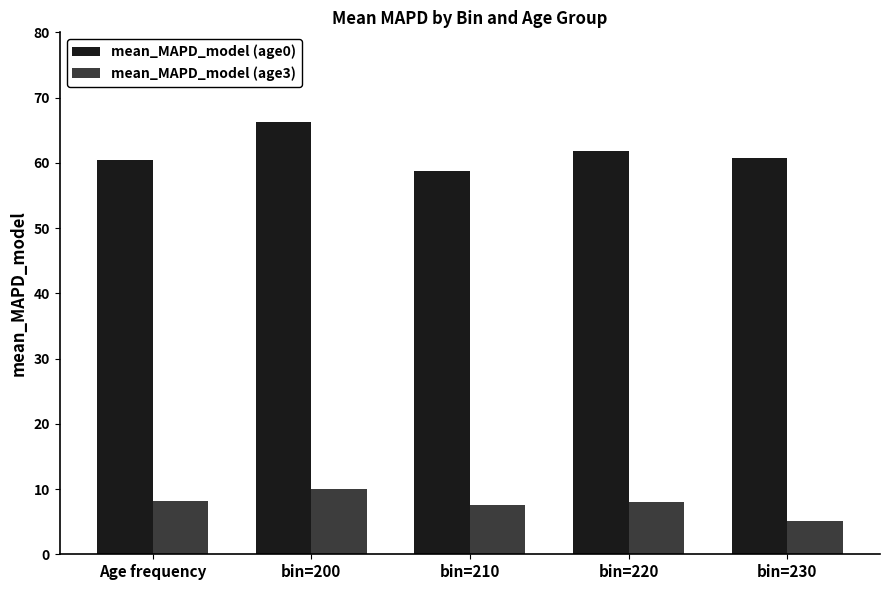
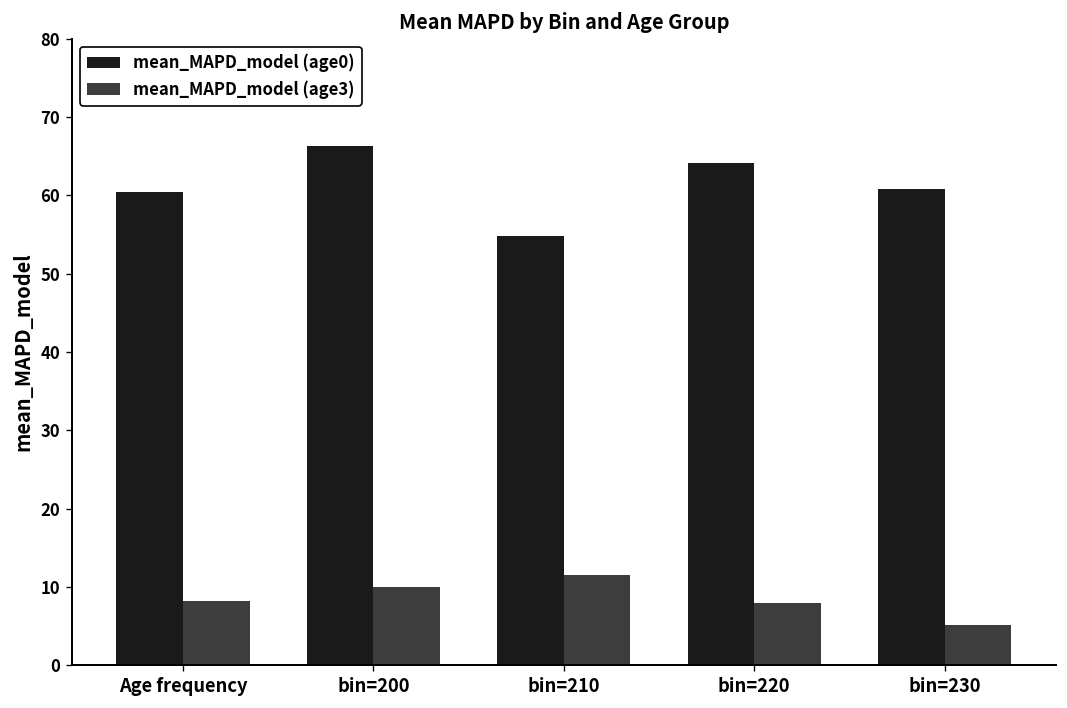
mean_MAPD_model (age0), bin=210: 59 -> 55
mean_MAPD_model (age3), bin=210: 8 -> 12
mean_MAPD_model (age0), bin=220: 62 -> 64
